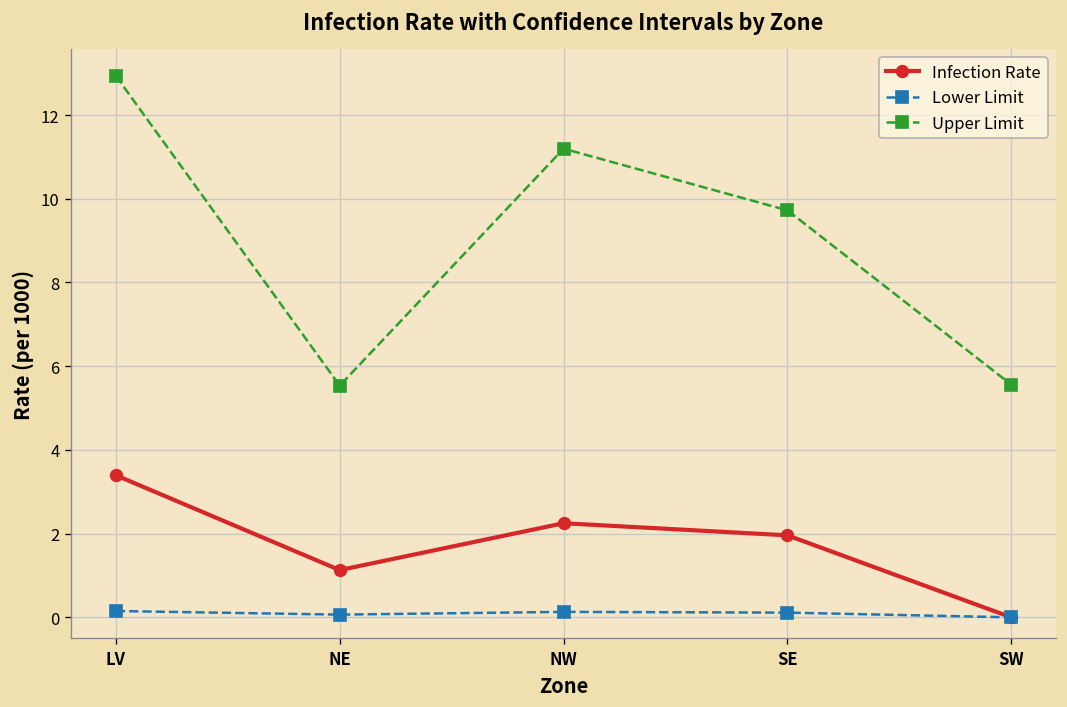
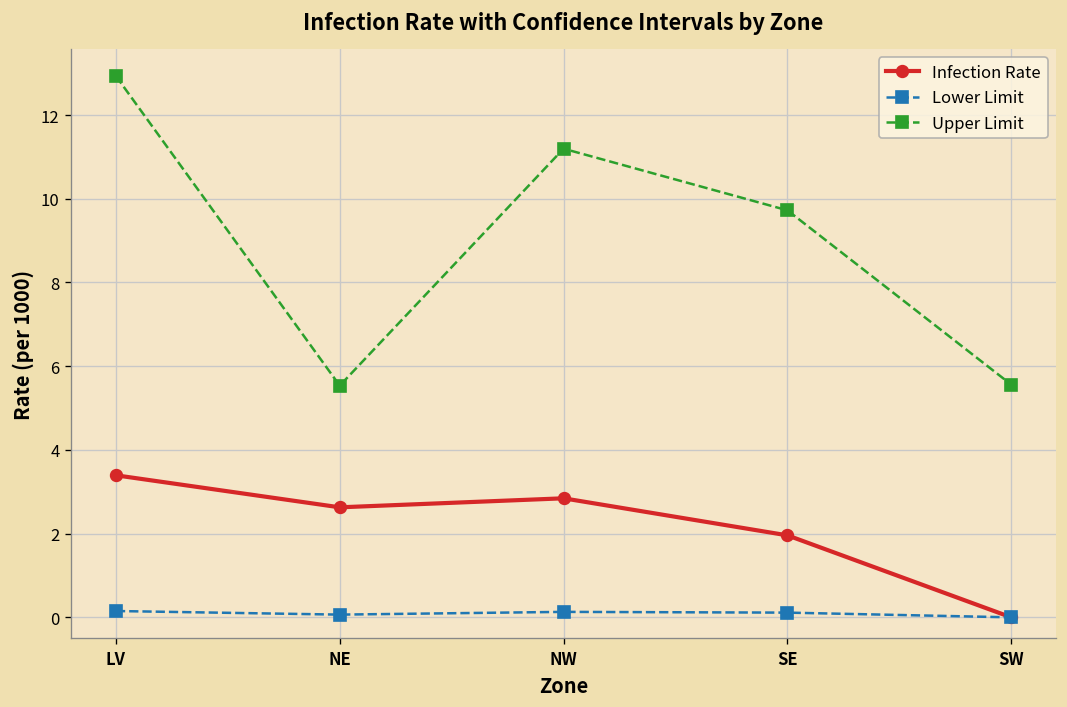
Infection Rate, NE: 1.1 -> 2.6
Infection Rate, NW: 2.2 -> 2.8
